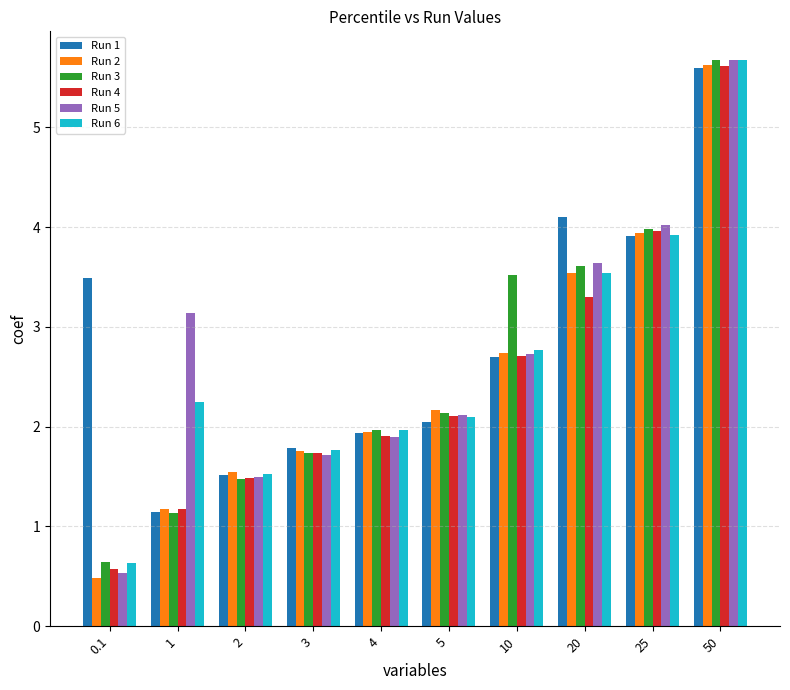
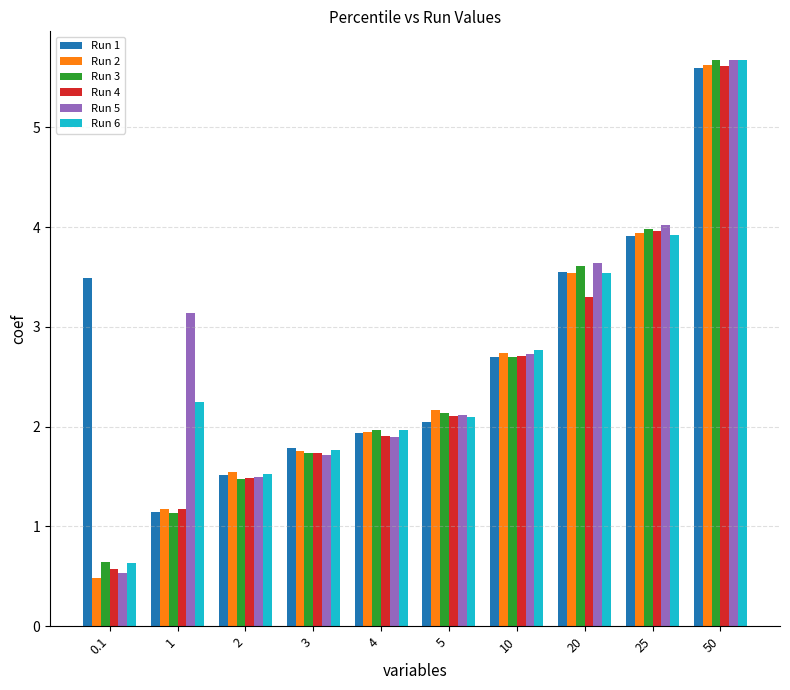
Run 3, 10: 3.5 -> 2.7
Run 1, 20: 4.1 -> 3.6
